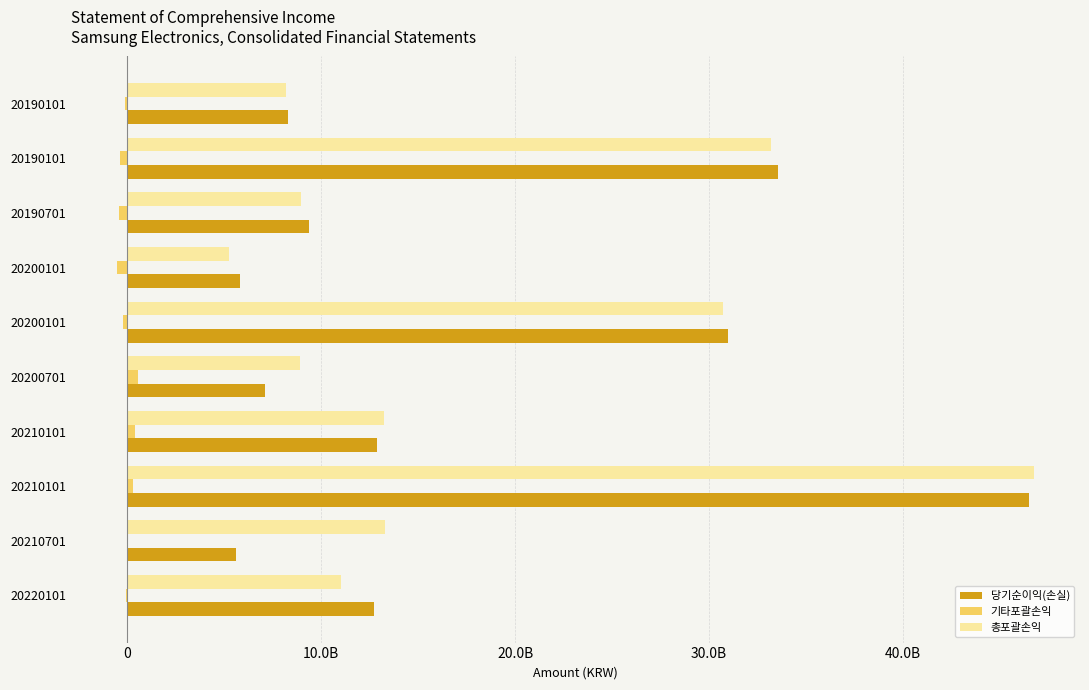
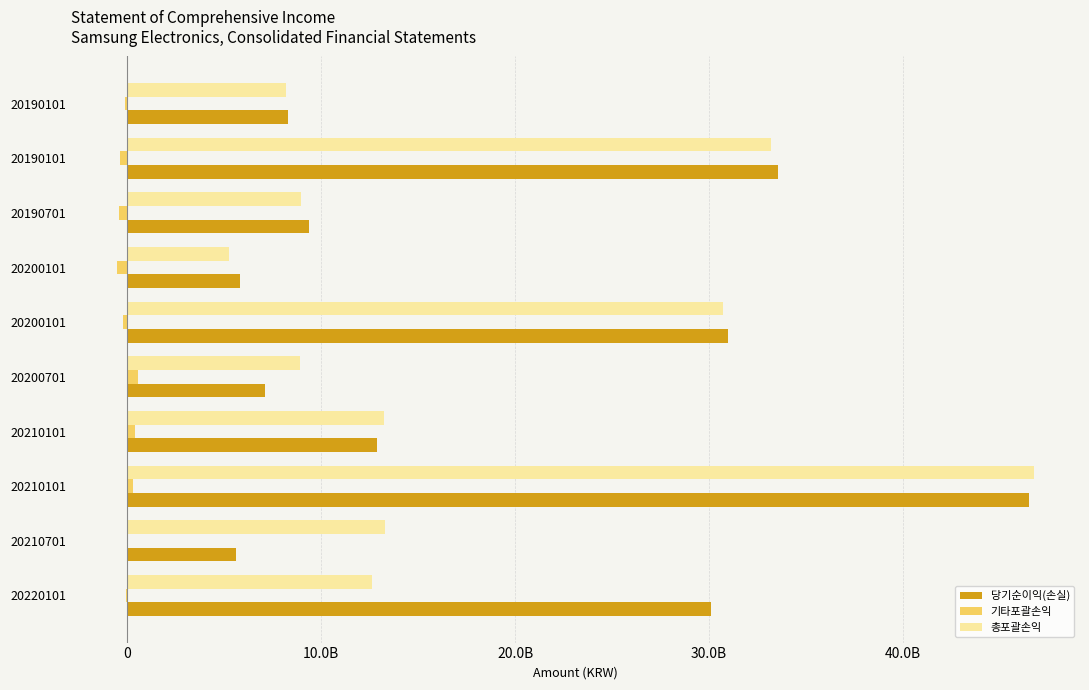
총포괄손익, 20220101: 11000000000 -> 12600000000
당기순이익(손실), 20220101: 12700000000 -> 30100000000
